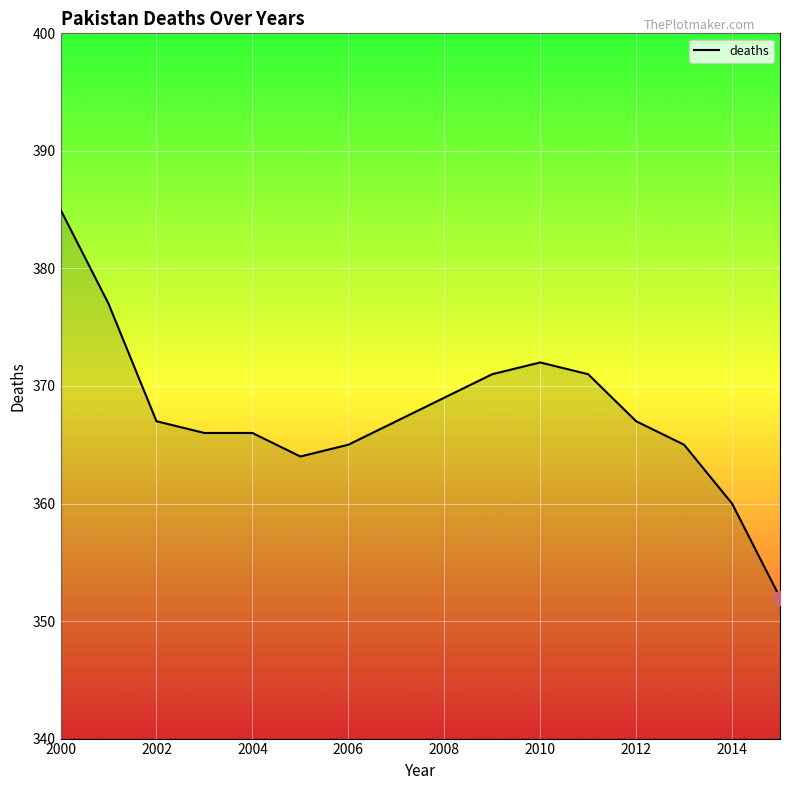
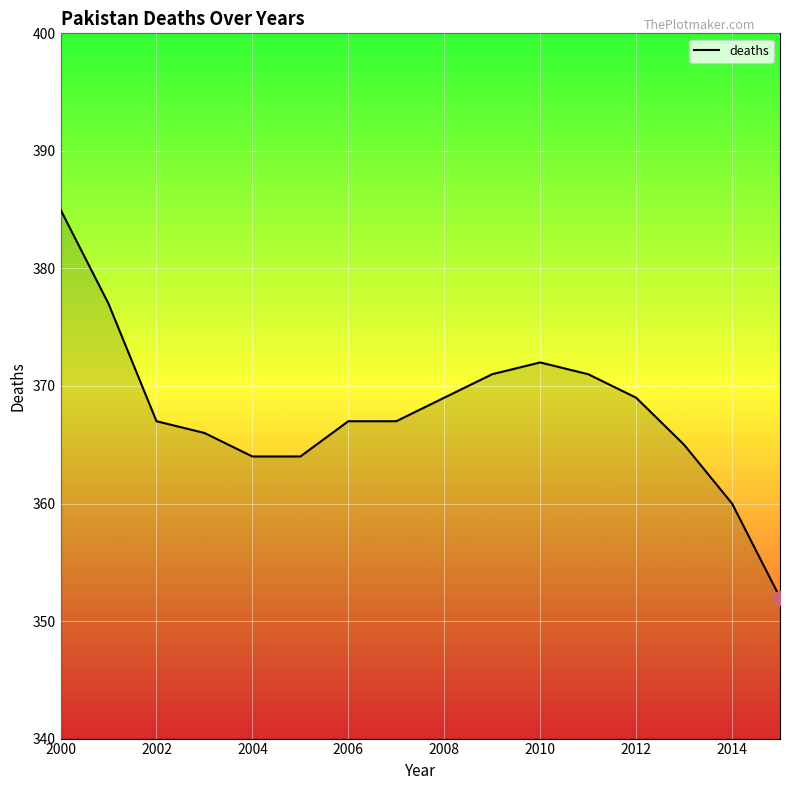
deaths, 2004: 366 -> 364
deaths, 2006: 365 -> 367
deaths, 2012: 367 -> 369
